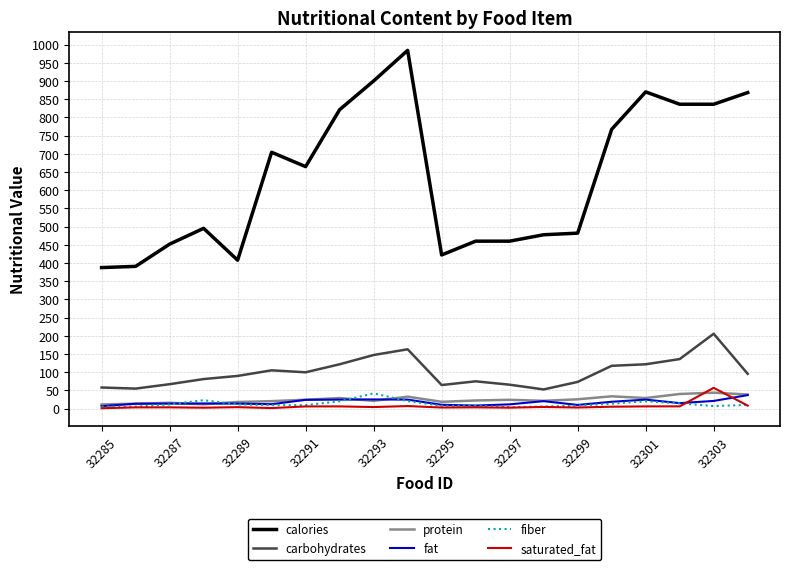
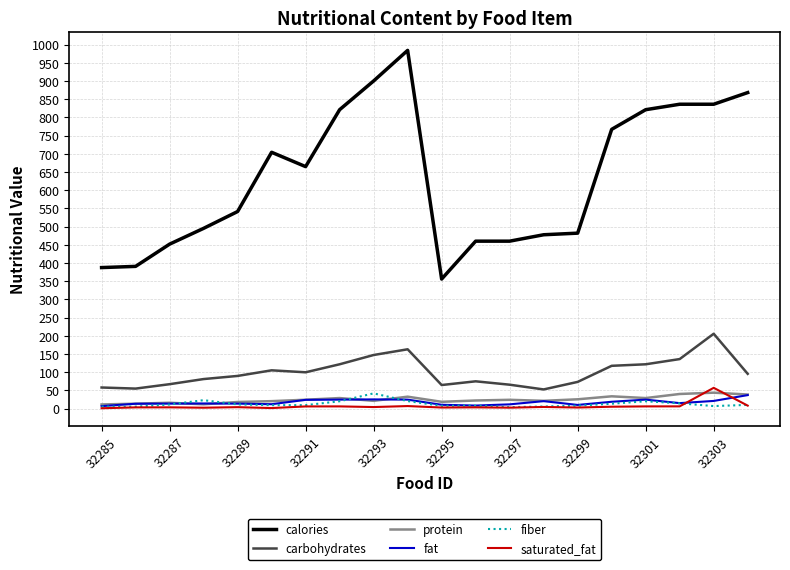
calories, 32289: 410 -> 540
calories, 32295: 420 -> 360
calories, 32301: 870 -> 820
